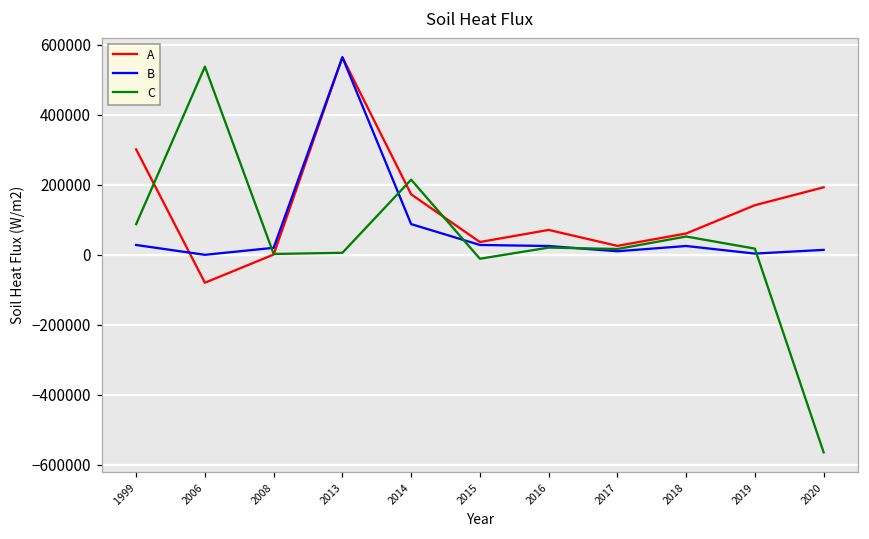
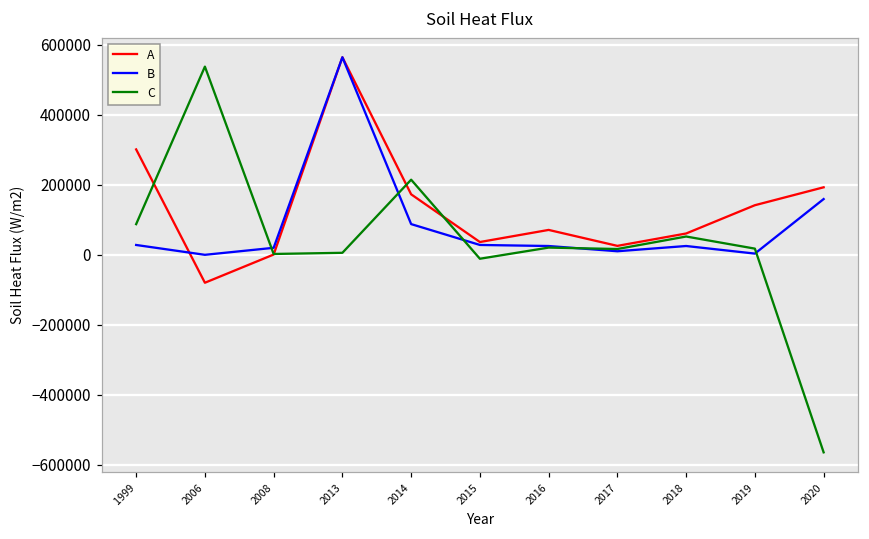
B, 2020: 10000 -> 160000
